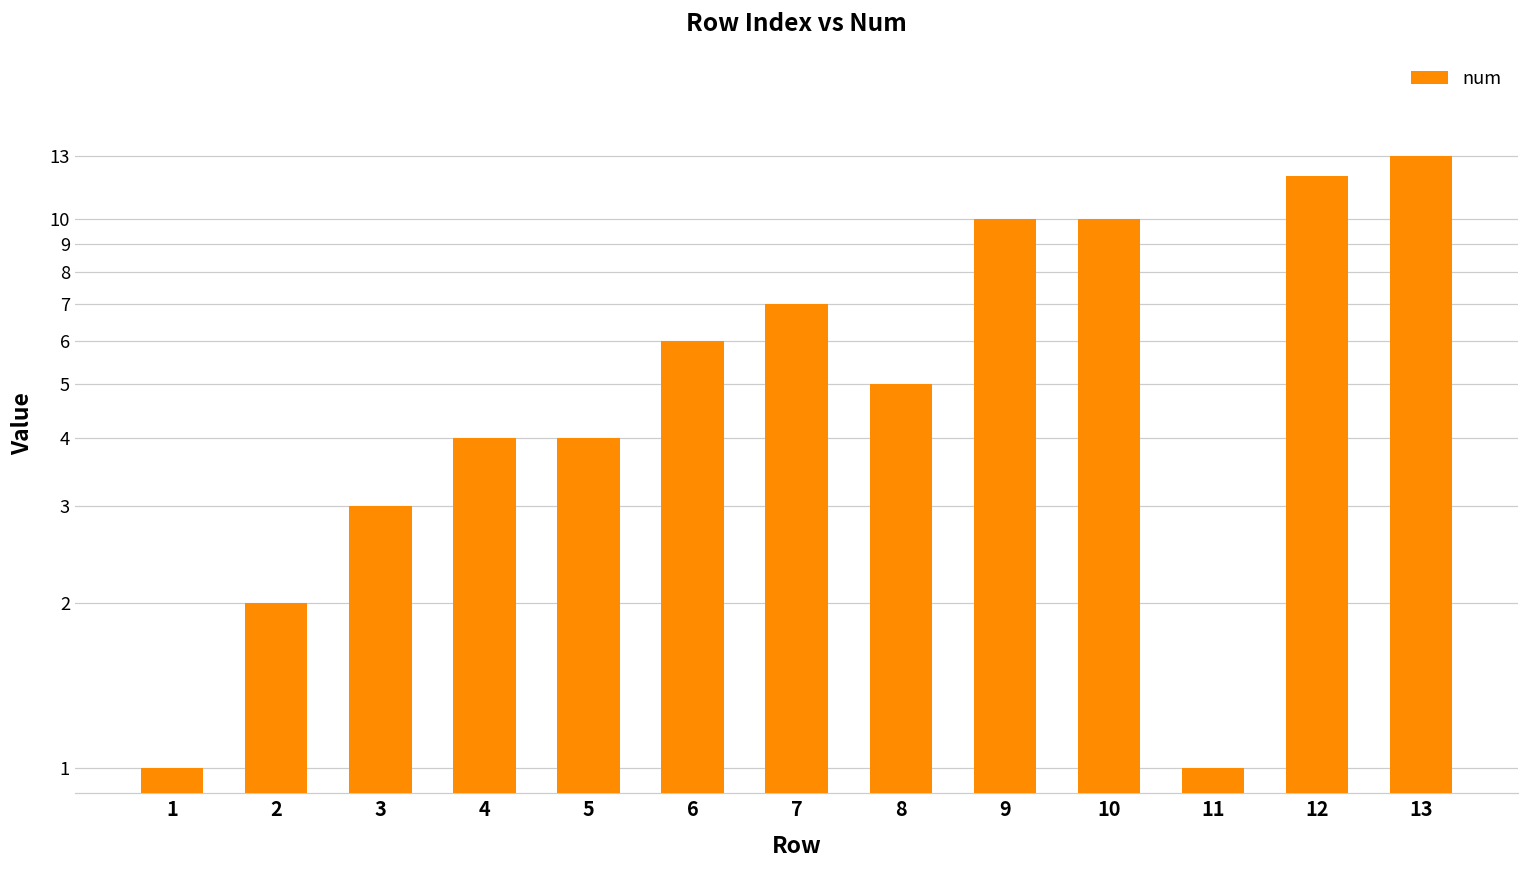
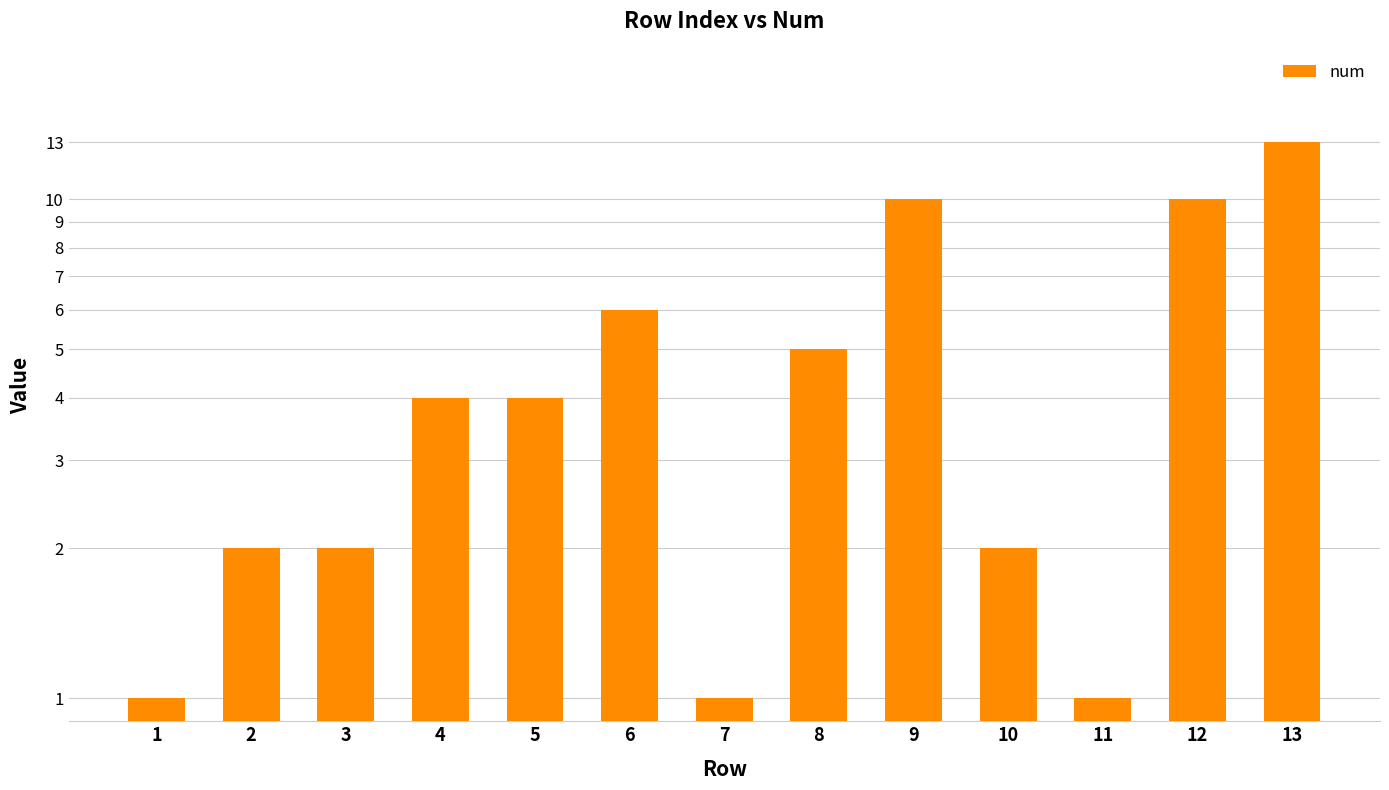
3: 3 -> 2
7: 7 -> 1
10: 10 -> 2
12: 12 -> 10
